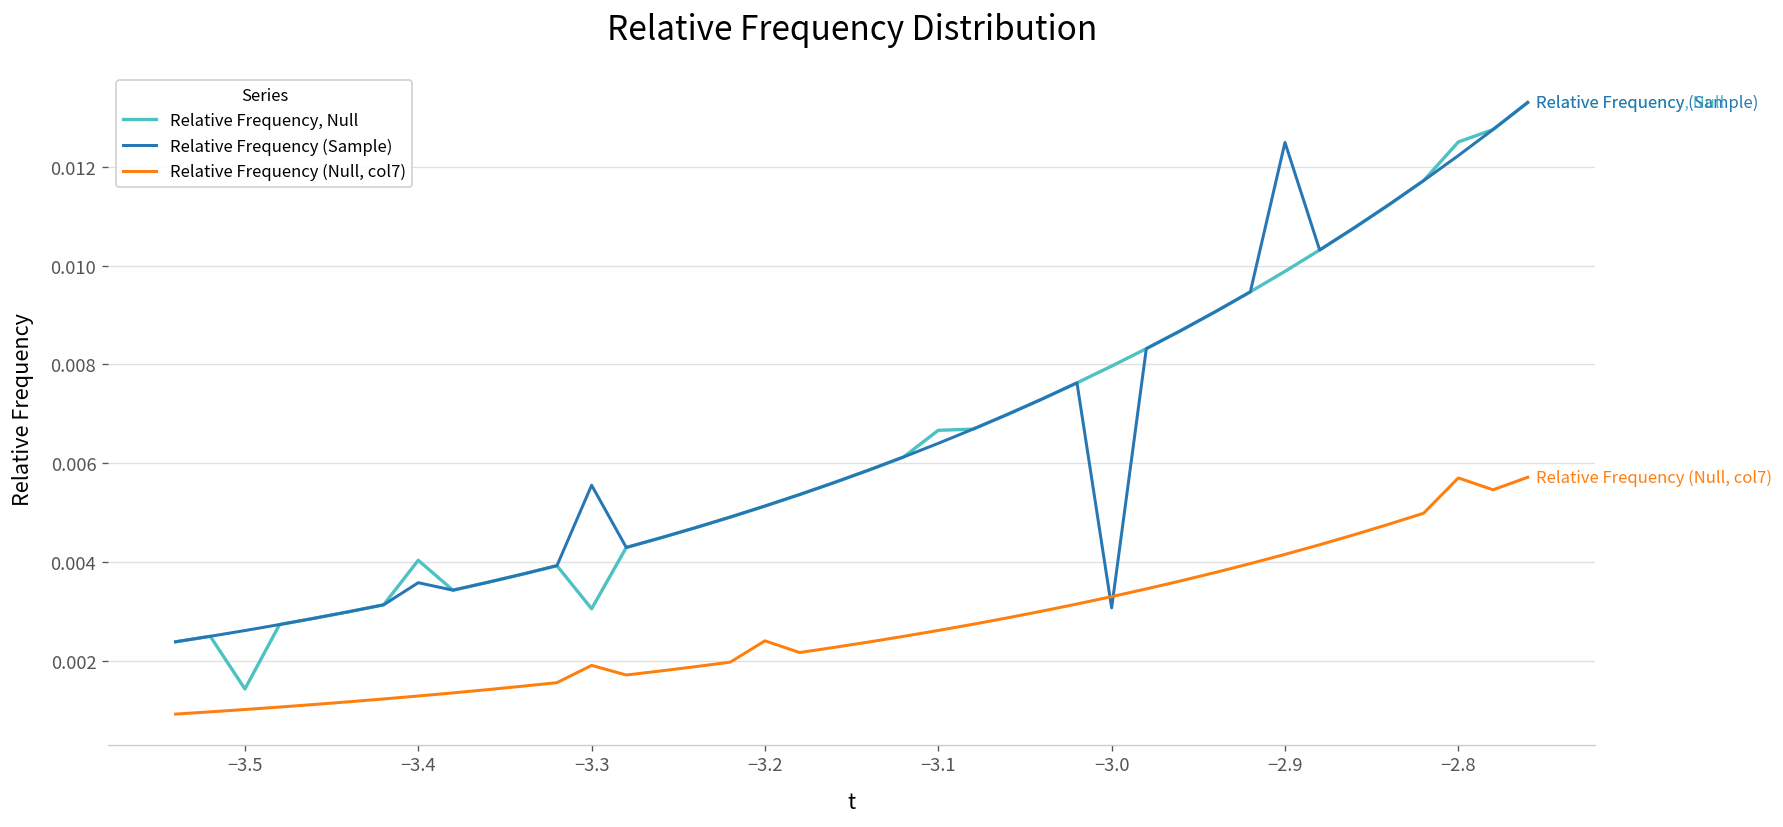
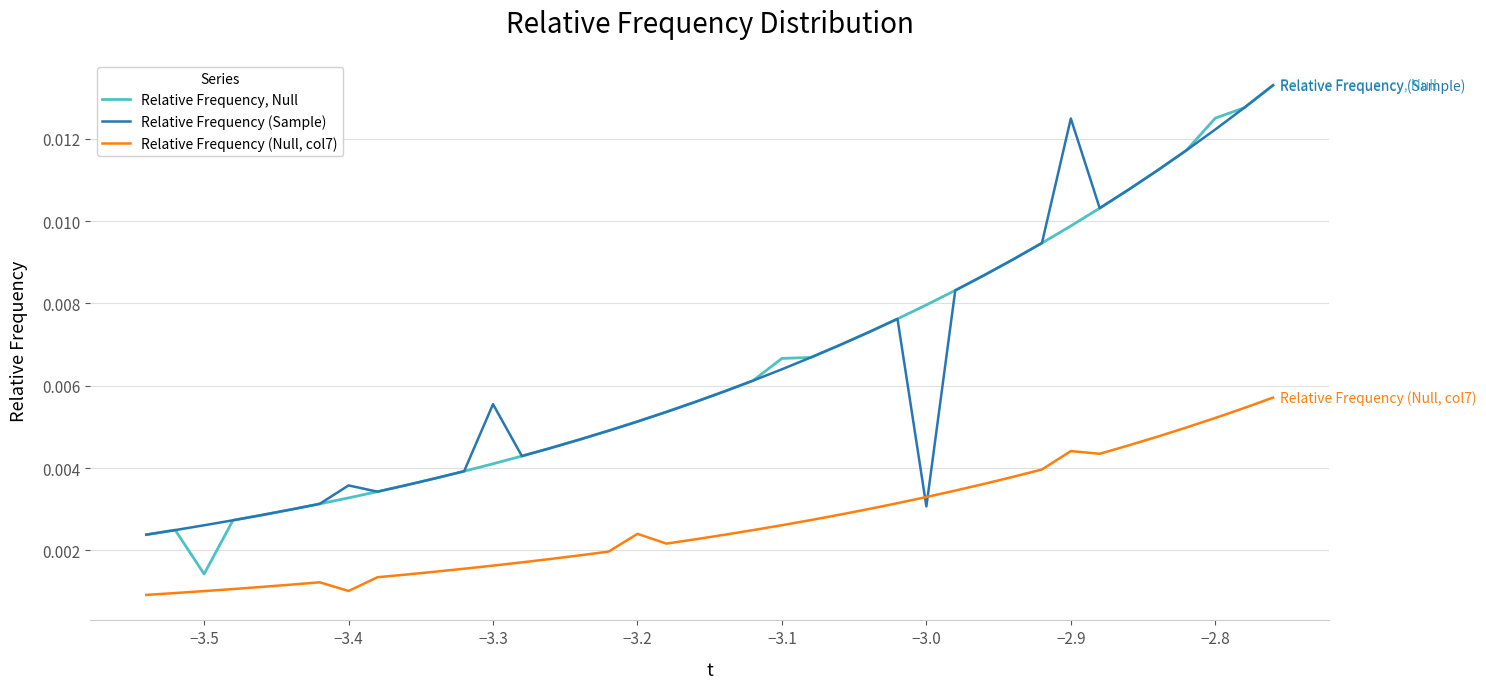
Relative Frequency, Null, −3.4: 0.0040 -> 0.0033
Relative Frequency (Null, col7), −3.4: 0.0013 -> 0.0010
Relative Frequency, Null, −3.3: 0.0031 -> 0.0041
Relative Frequency (Null, col7), −3.3: 0.0019 -> 0.0016
Relative Frequency (Null, col7), −2.9: 0.0042 -> 0.0044
Relative Frequency (Null, col7), −2.8: 0.0057 -> 0.0052
